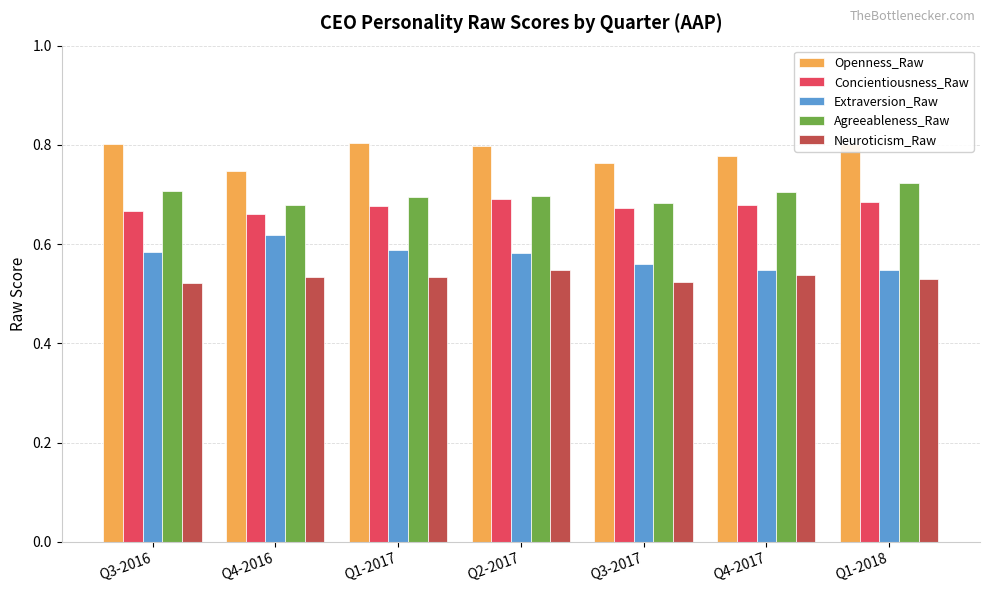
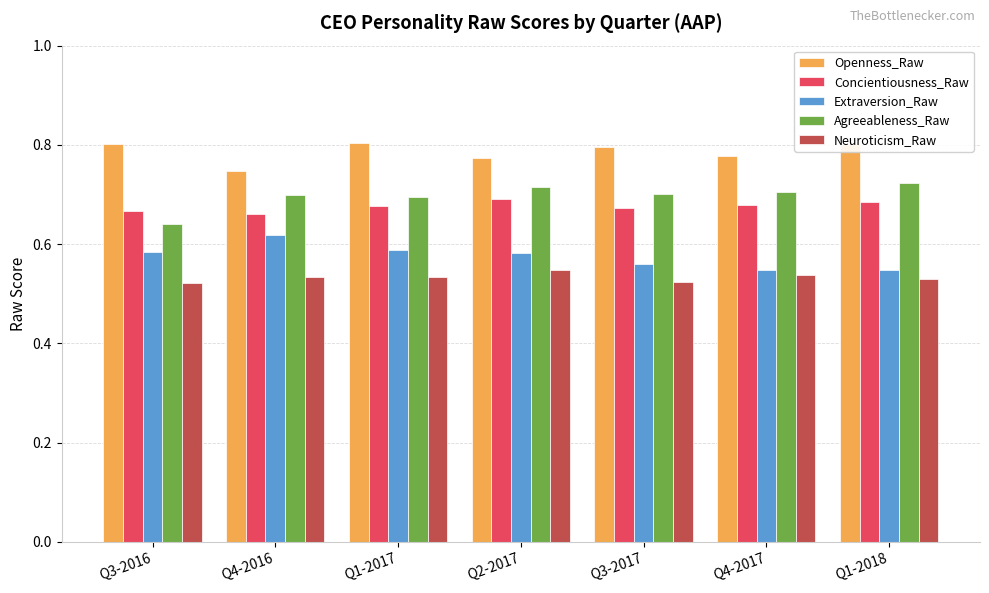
Agreeableness_Raw, Q3-2016: 0.71 -> 0.64
Agreeableness_Raw, Q4-2016: 0.68 -> 0.70
Openness_Raw, Q2-2017: 0.80 -> 0.77
Agreeableness_Raw, Q2-2017: 0.70 -> 0.72
Openness_Raw, Q3-2017: 0.76 -> 0.80
Agreeableness_Raw, Q3-2017: 0.68 -> 0.70
